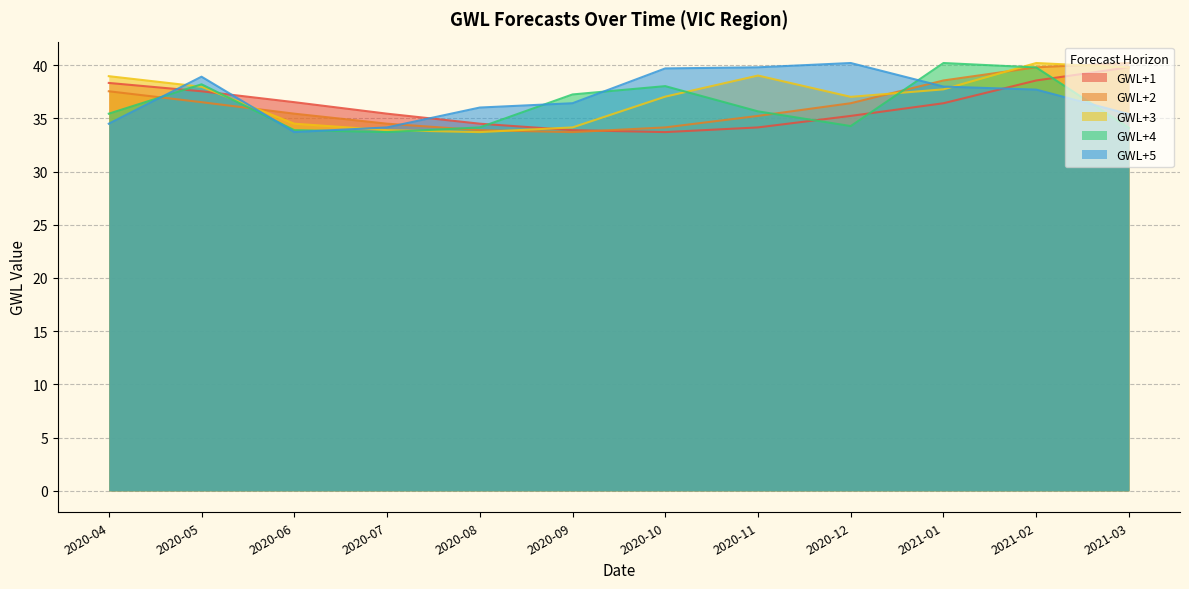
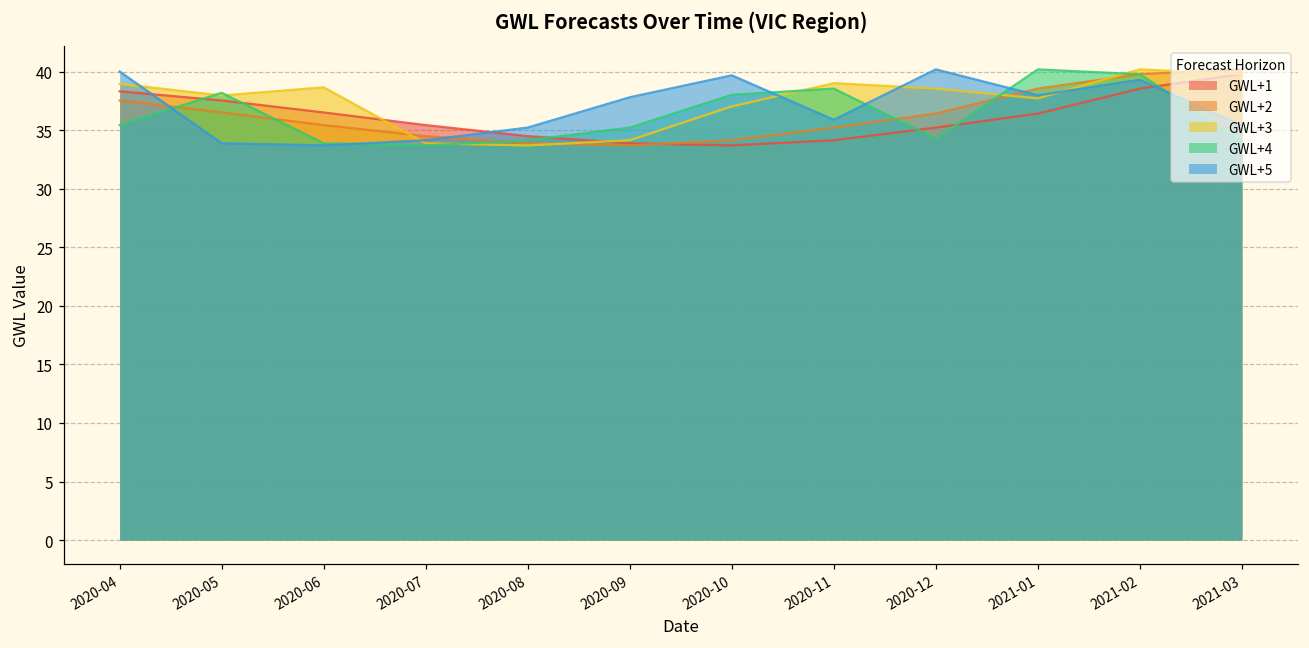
GWL+5, 2020-04: 34.5 -> 40.0
GWL+5, 2020-05: 38.9 -> 33.9
GWL+3, 2020-06: 34.5 -> 38.7
GWL+5, 2020-08: 36.0 -> 35.2
GWL+4, 2020-09: 37.2 -> 35.2
GWL+5, 2020-09: 36.4 -> 37.8
GWL+4, 2020-11: 35.7 -> 38.6
GWL+5, 2020-11: 39.8 -> 35.9
GWL+3, 2020-12: 37.0 -> 38.6
GWL+5, 2021-02: 37.7 -> 39.3
